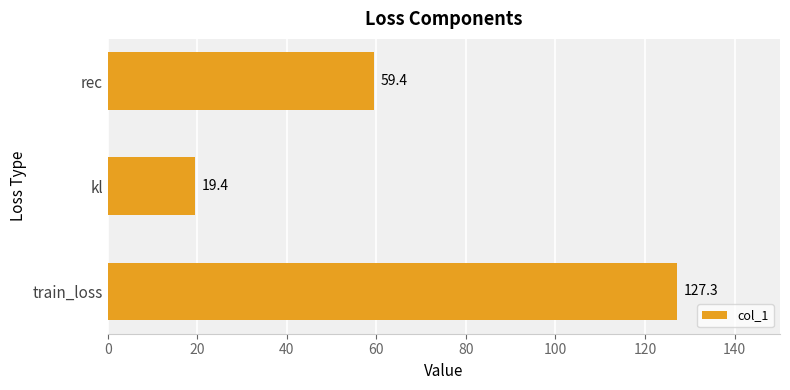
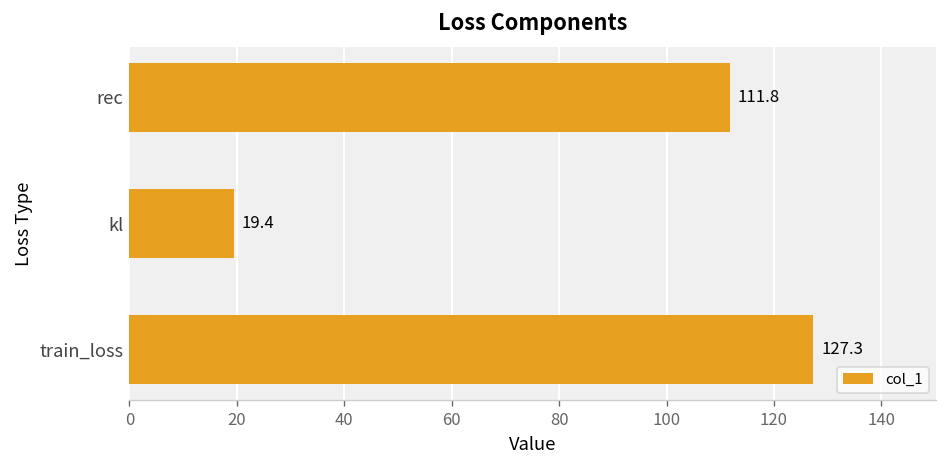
rec: 59.4 -> 111.8
